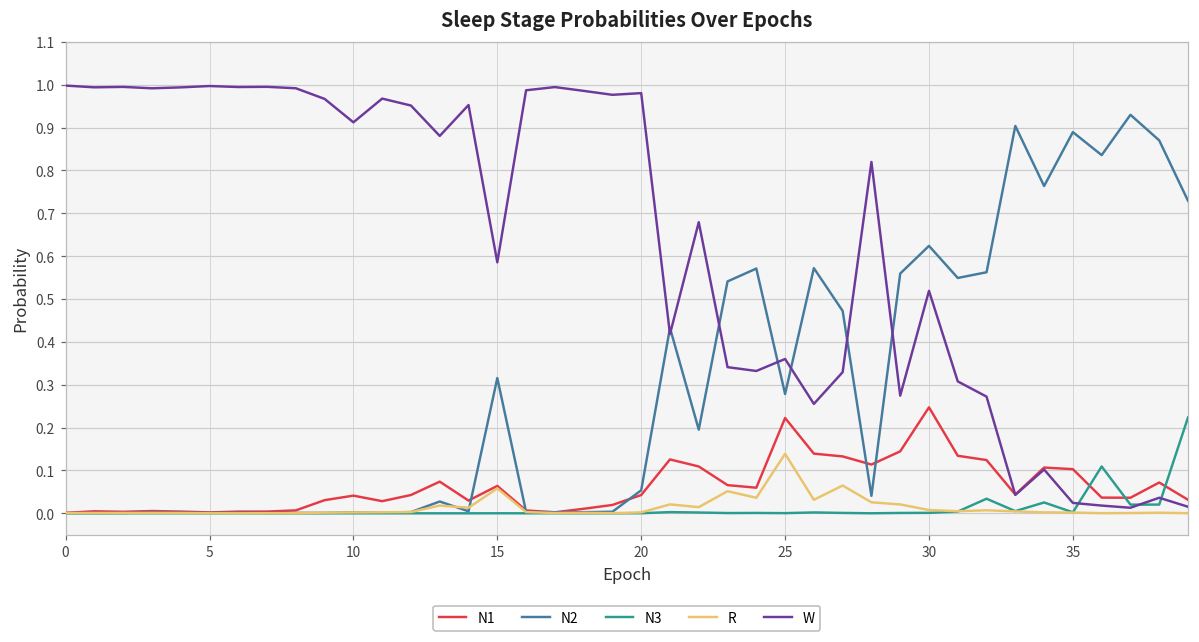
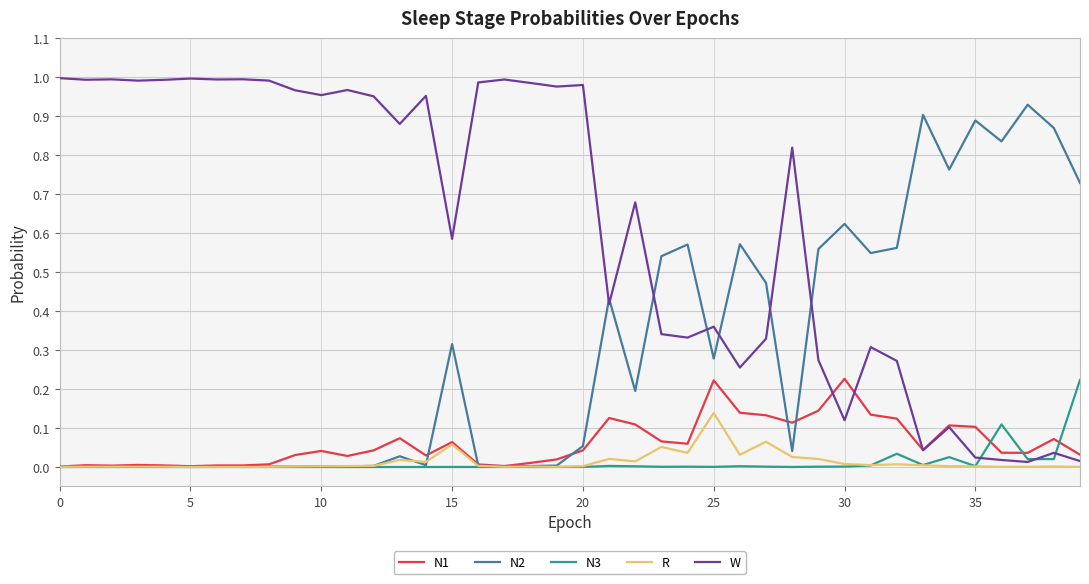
W, 10: 0.91 -> 0.95
N1, 30: 0.25 -> 0.23
W, 30: 0.52 -> 0.12
